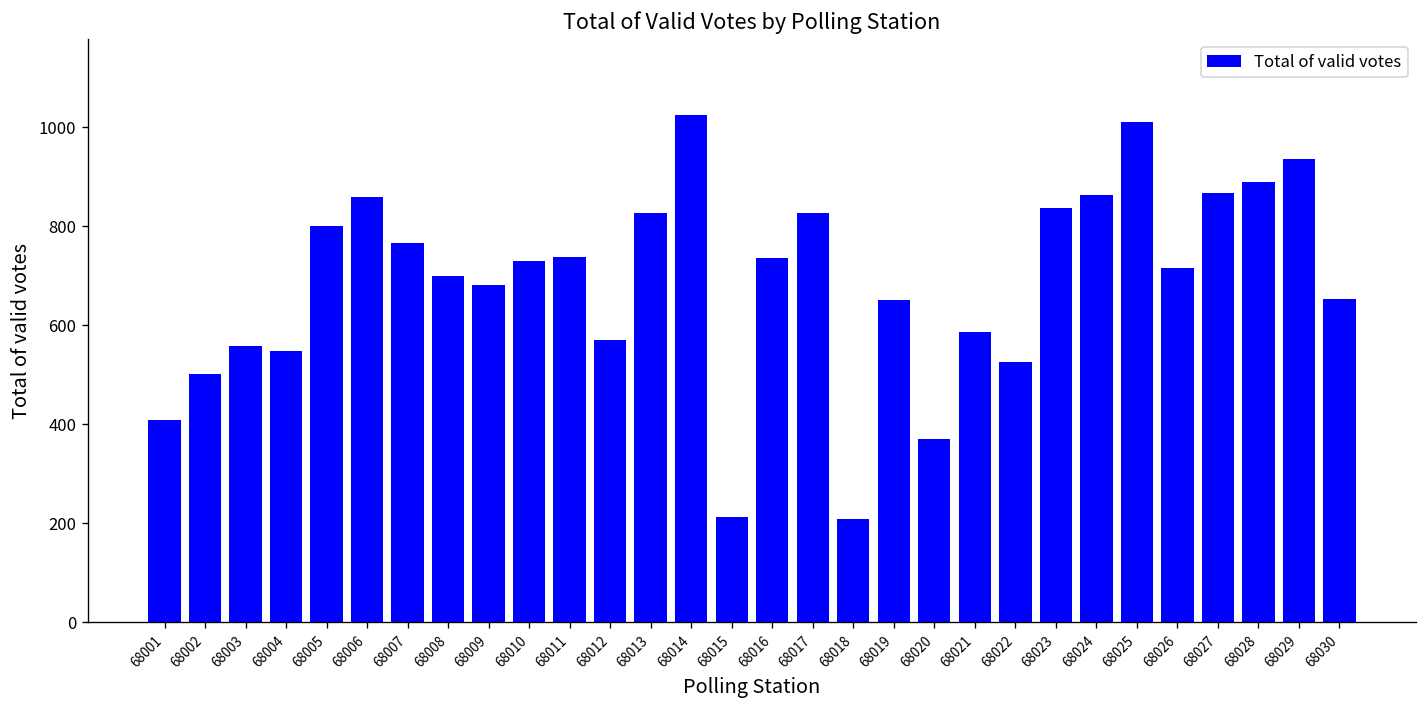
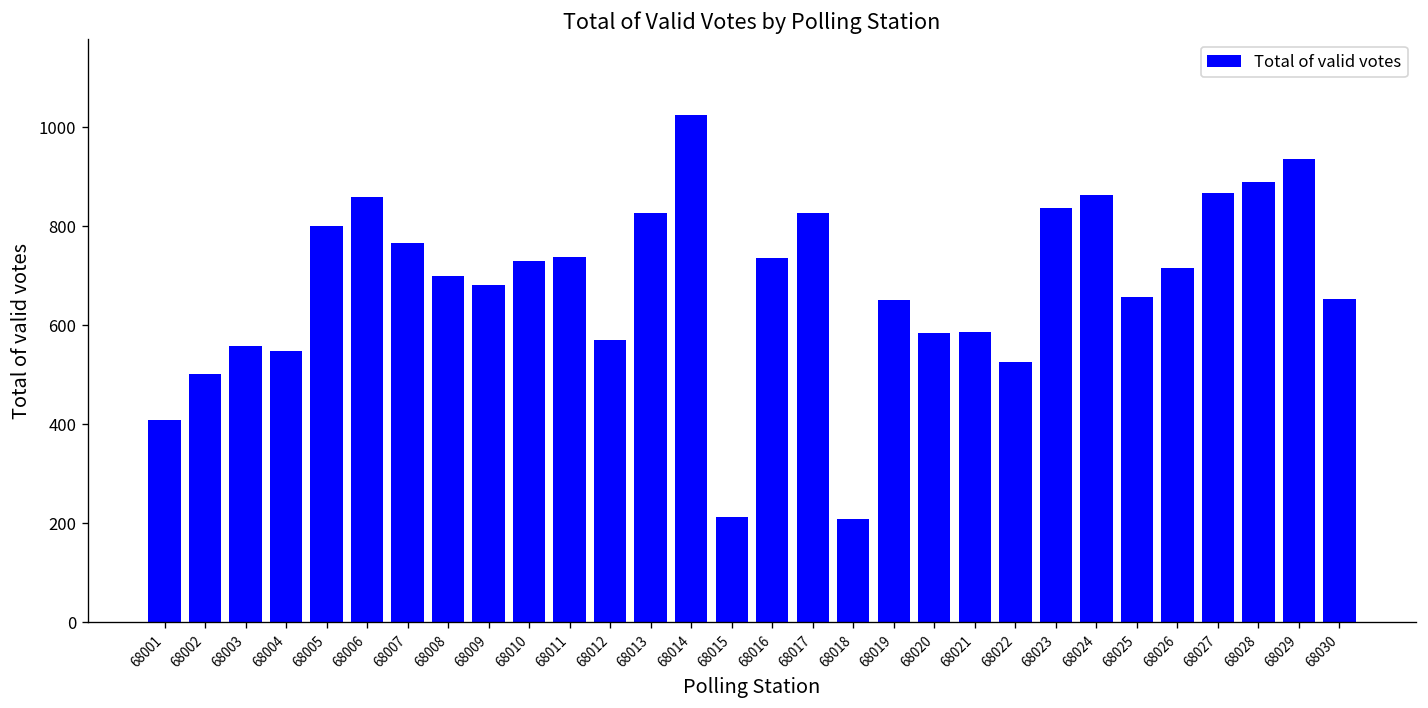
68020: 370 -> 580
68025: 1010 -> 660
